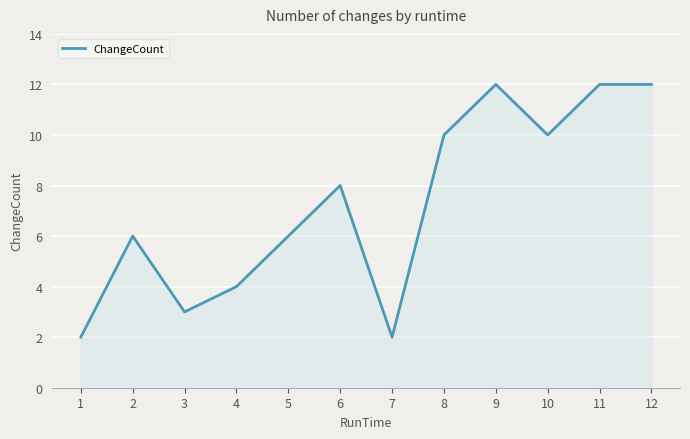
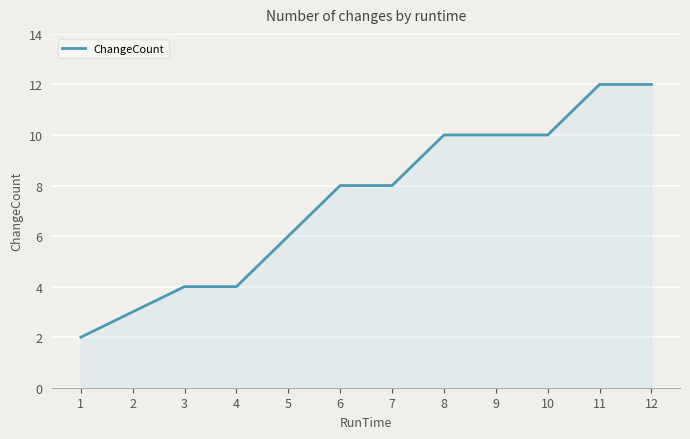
2: 6 -> 3
3: 3 -> 4
7: 2 -> 8
9: 12 -> 10
